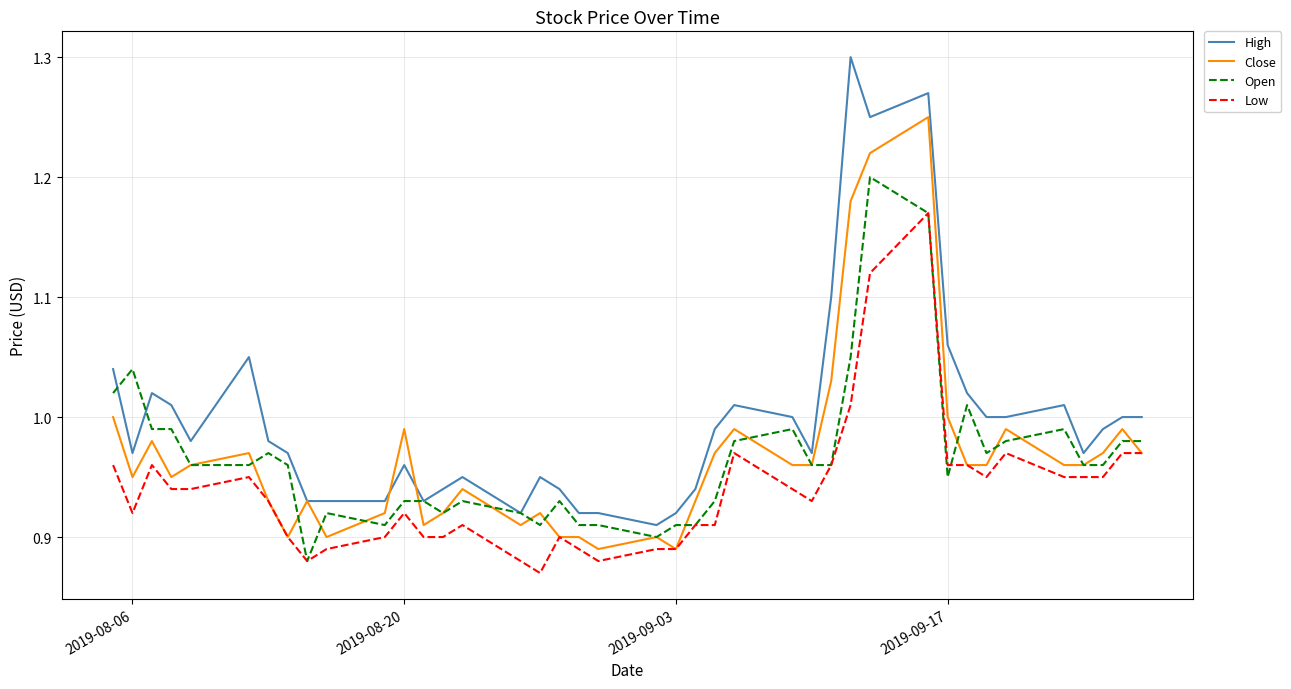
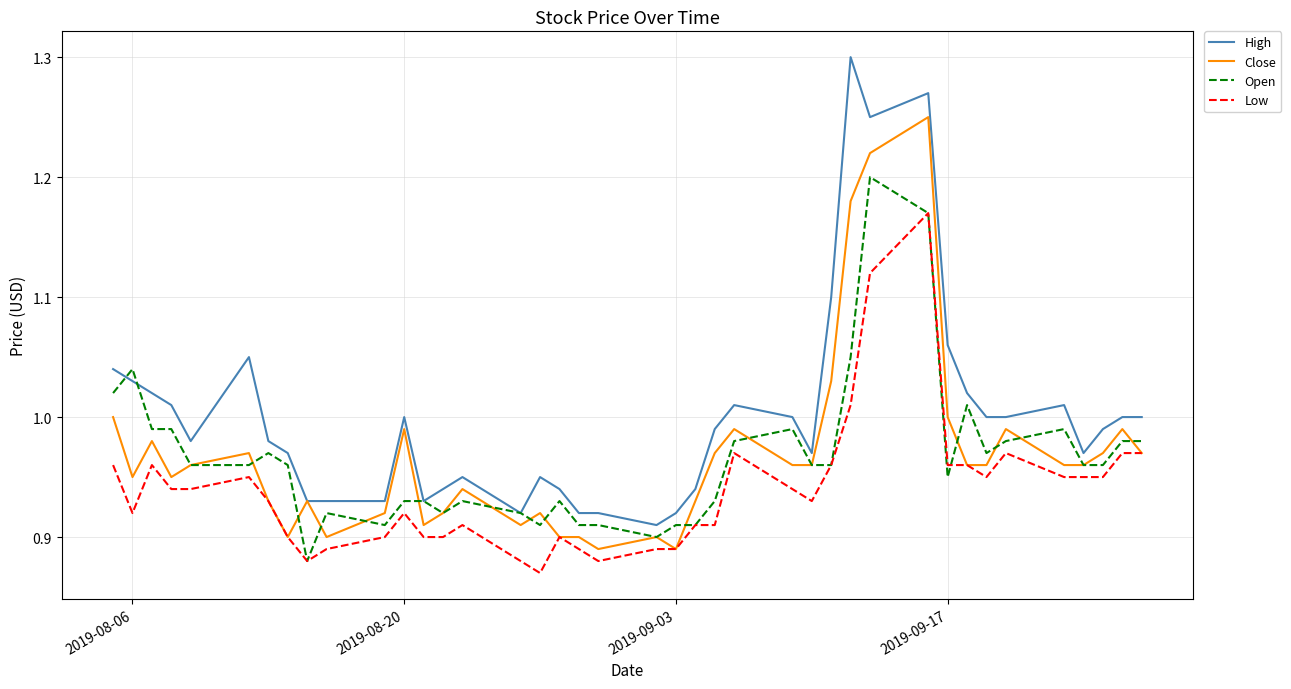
High, 2019-08-06: 0.97 -> 1.03
High, 2019-08-20: 0.96 -> 1.00
